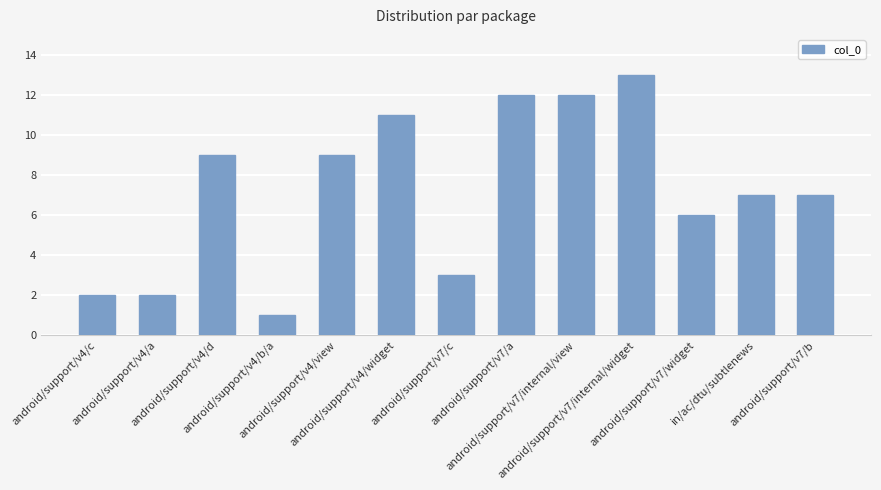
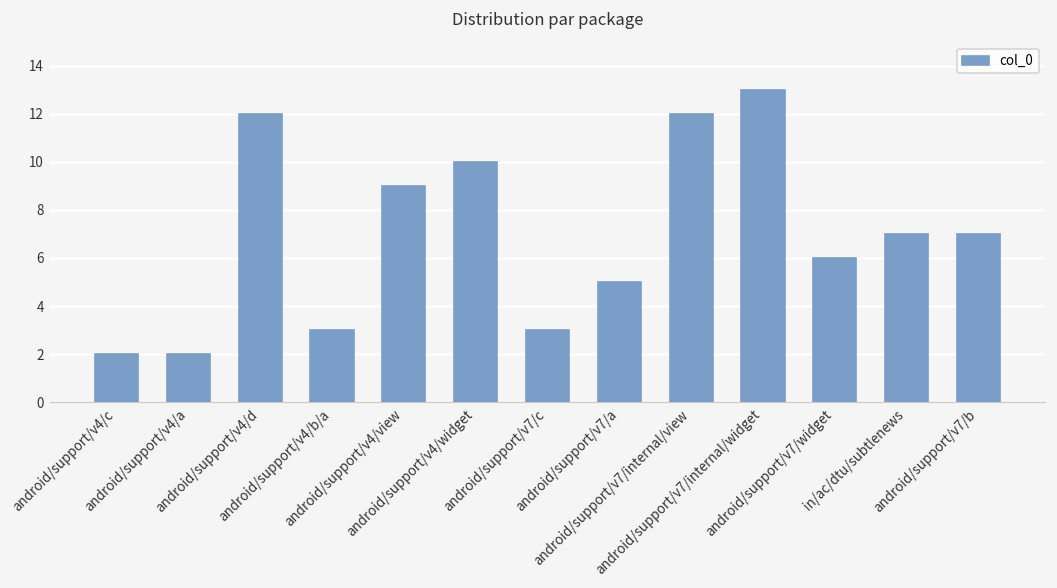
android/support/v4/d: 9 -> 12
android/support/v4/b/a: 1 -> 3
android/support/v4/widget: 11 -> 10
android/support/v7/a: 12 -> 5
